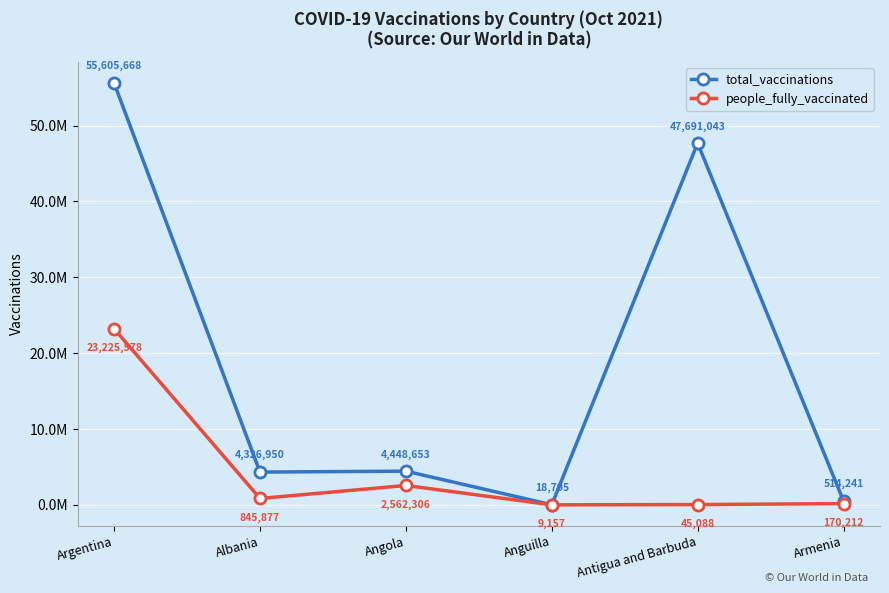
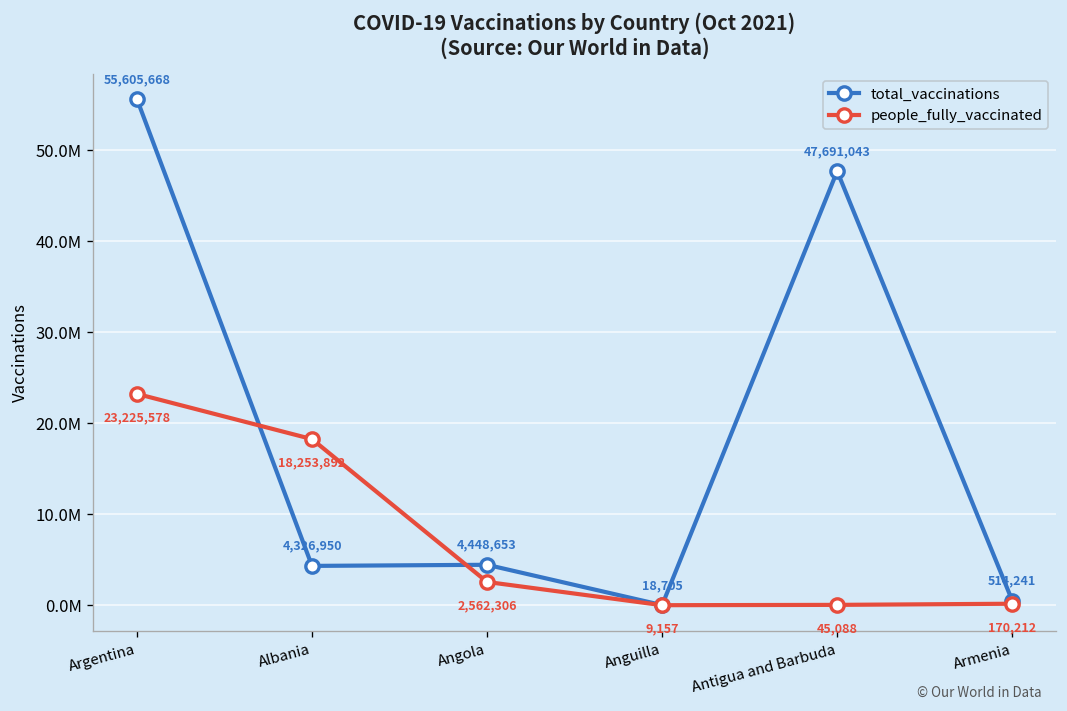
people_fully_vaccinated, Albania: 845,877 -> 18,253,892
